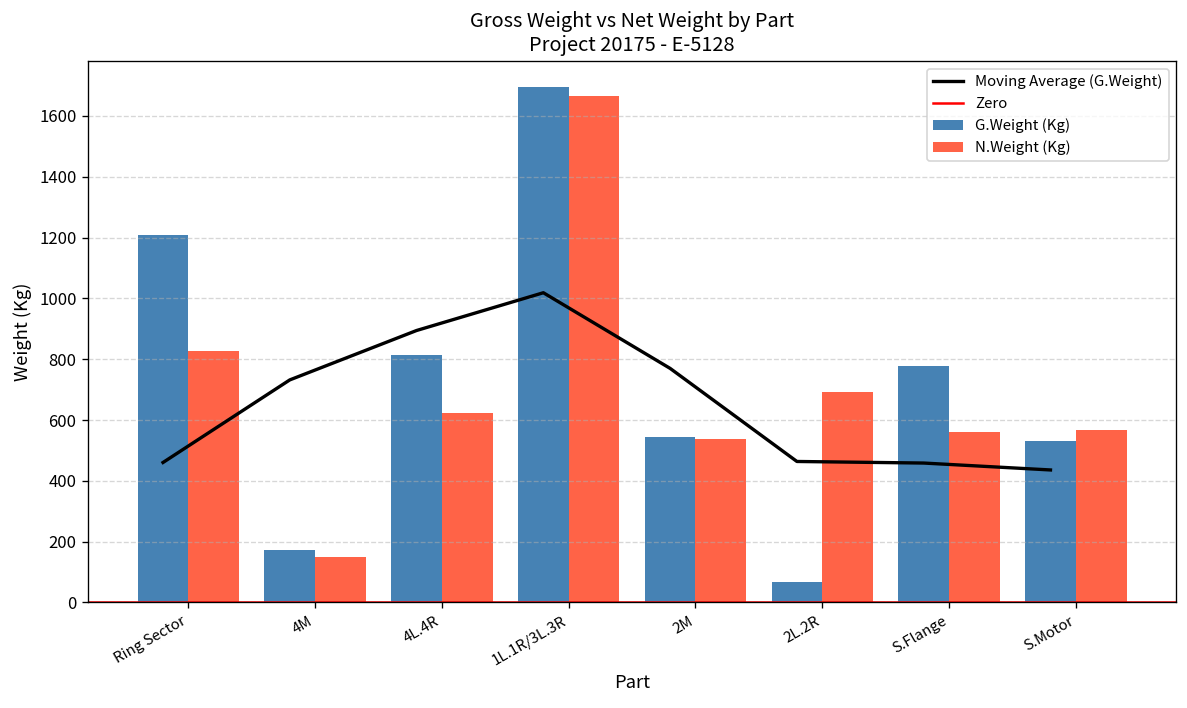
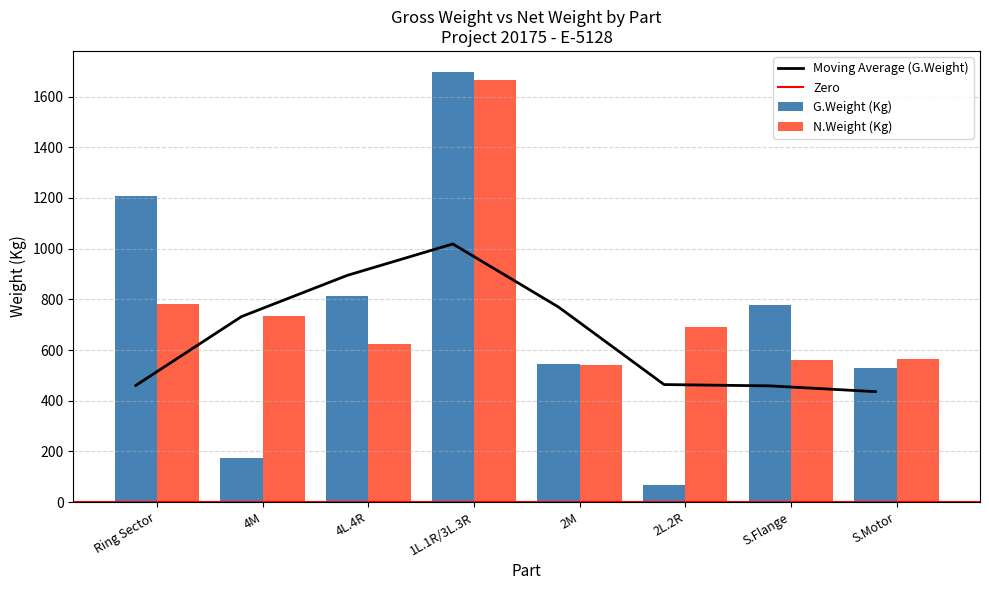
N.Weight (Kg), Ring Sector: 830 -> 780
N.Weight (Kg), 4M: 150 -> 730
